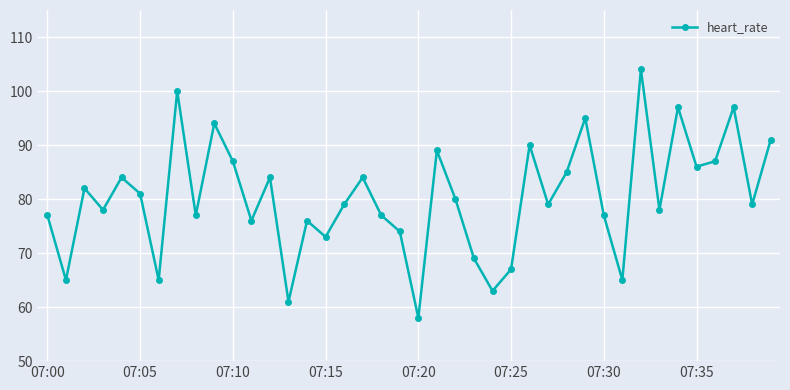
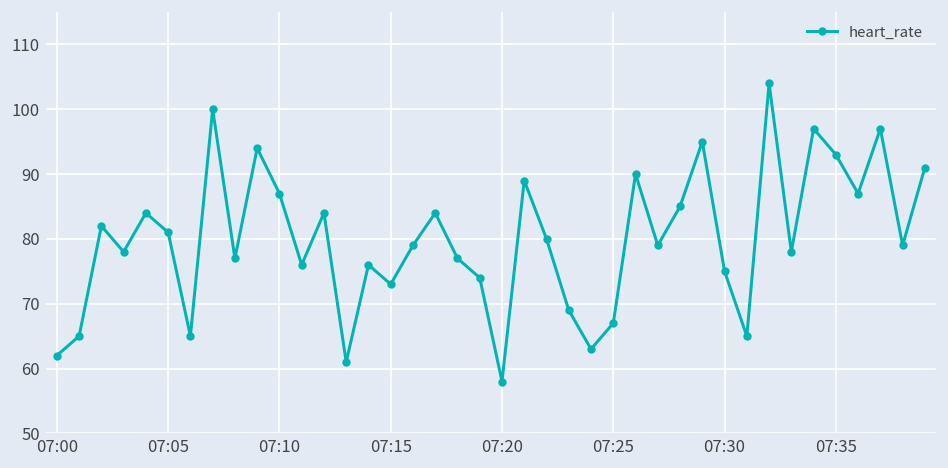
07:00: 77 -> 62
07:30: 77 -> 75
07:35: 86 -> 93
